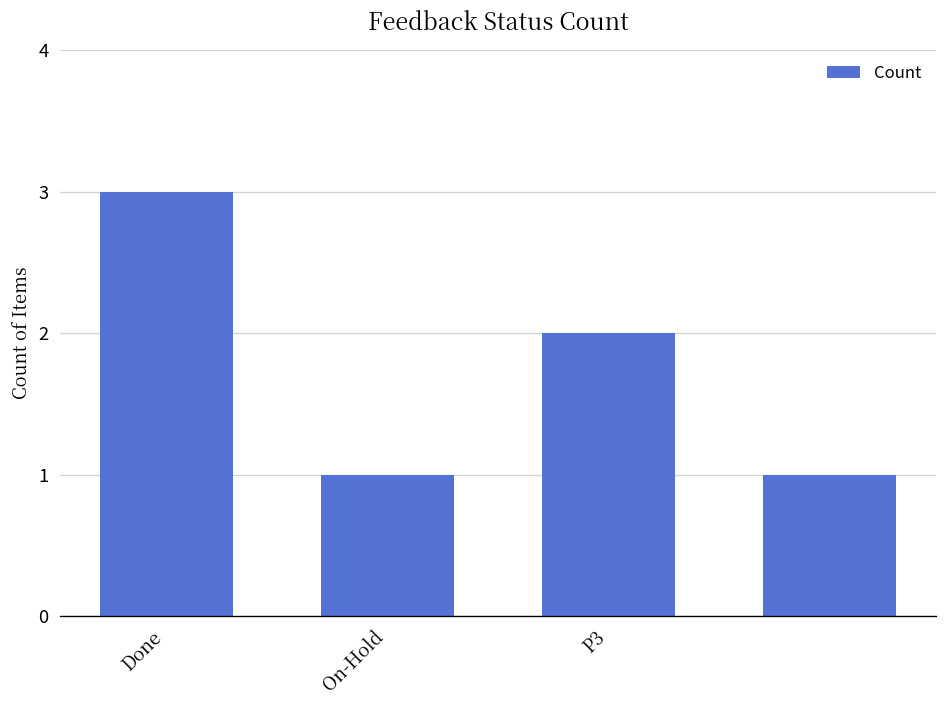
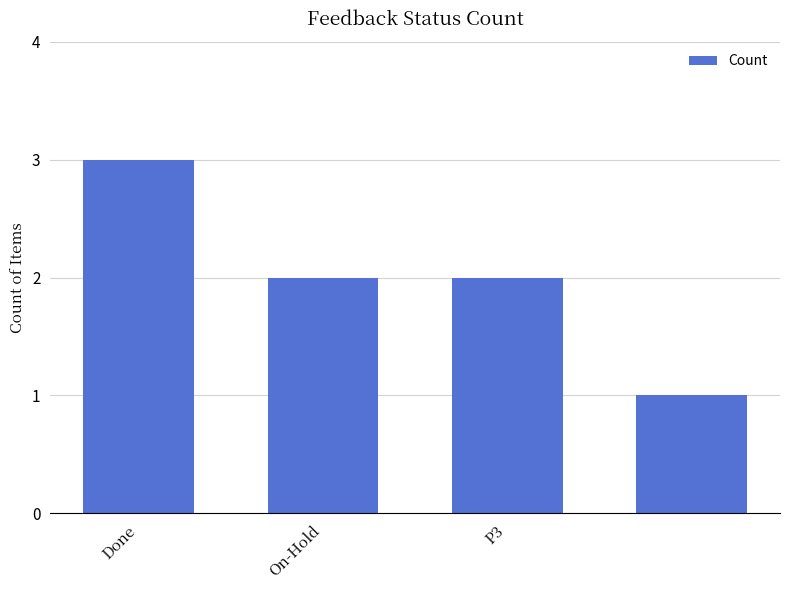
On-Hold: 1 -> 2
